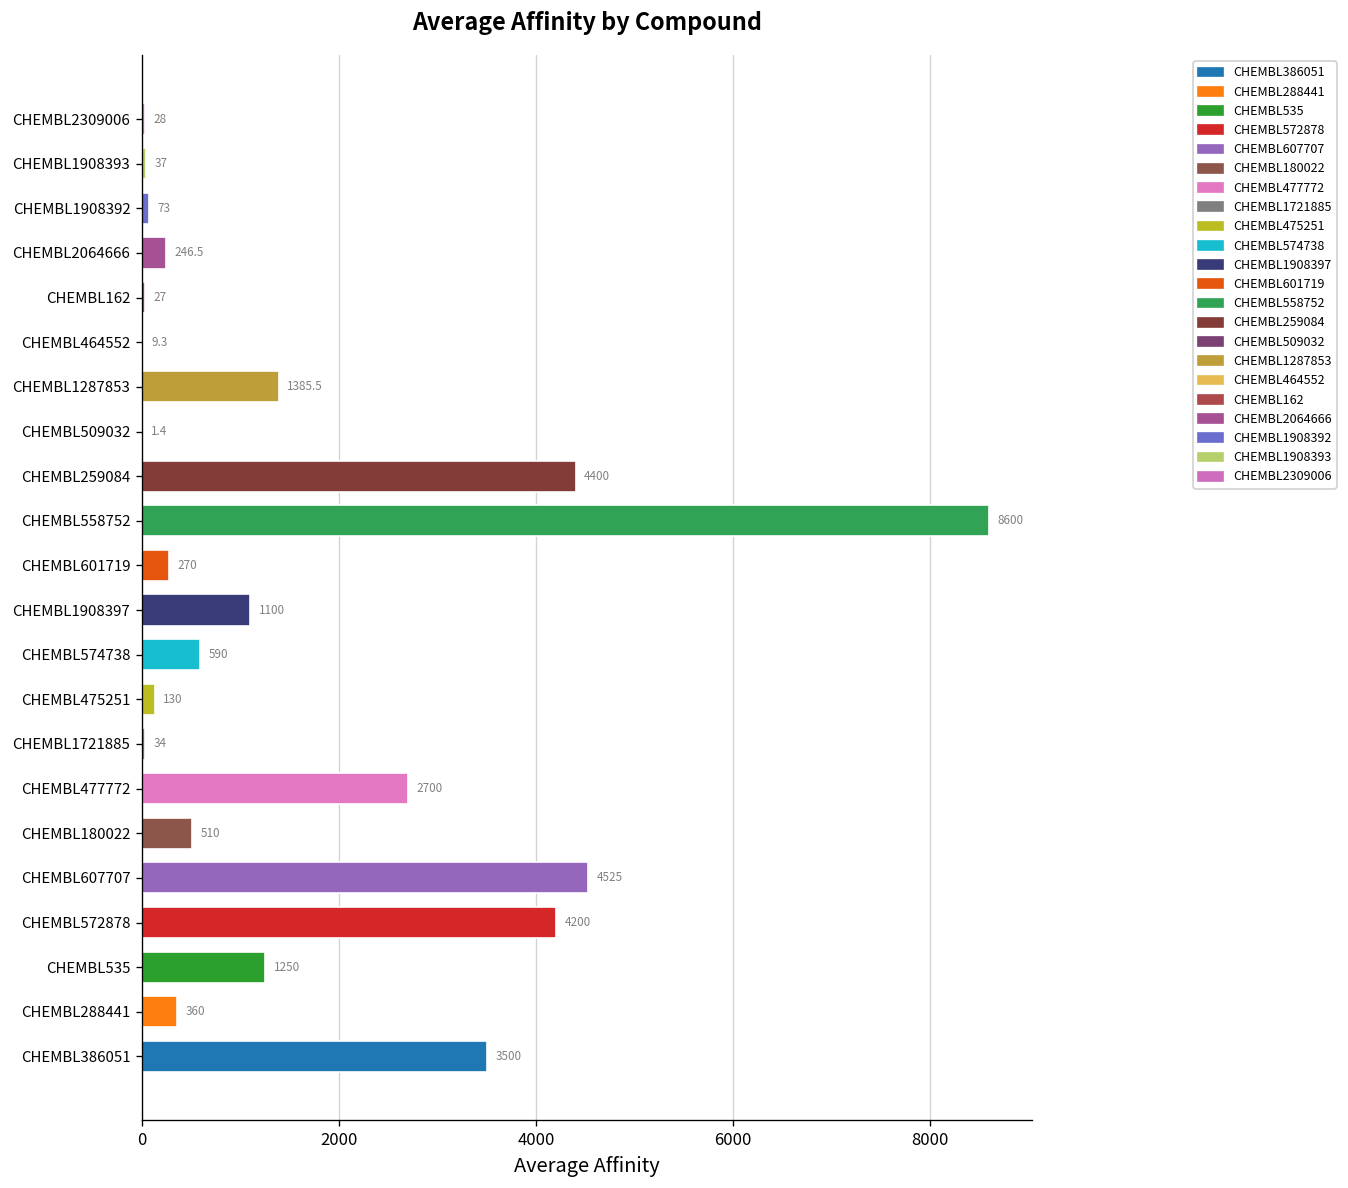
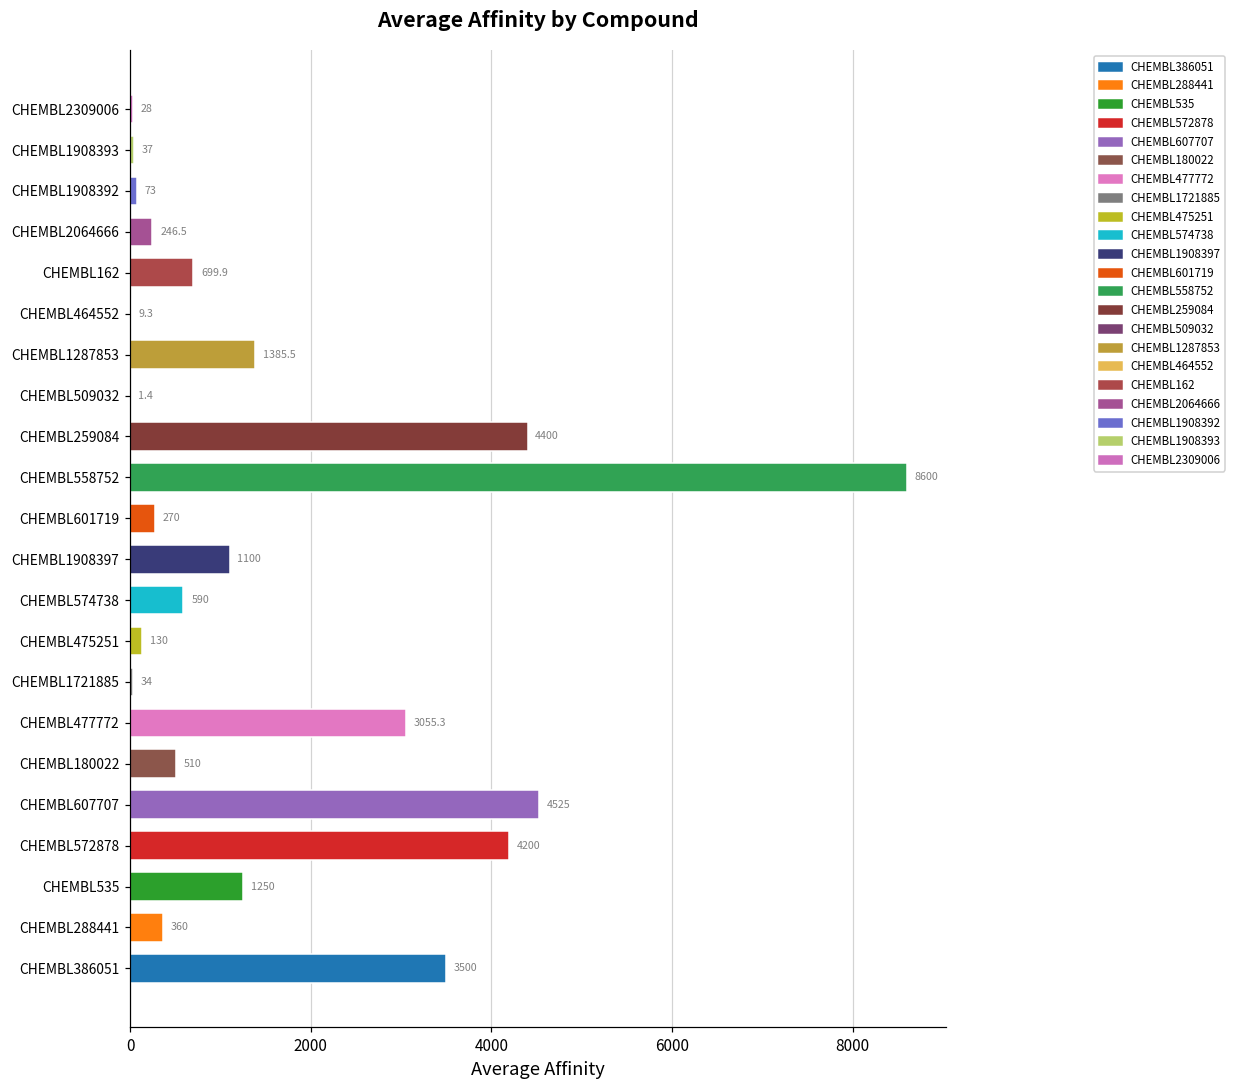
CHEMBL162: 27 -> 699.9
CHEMBL477772: 2700 -> 3055.3
